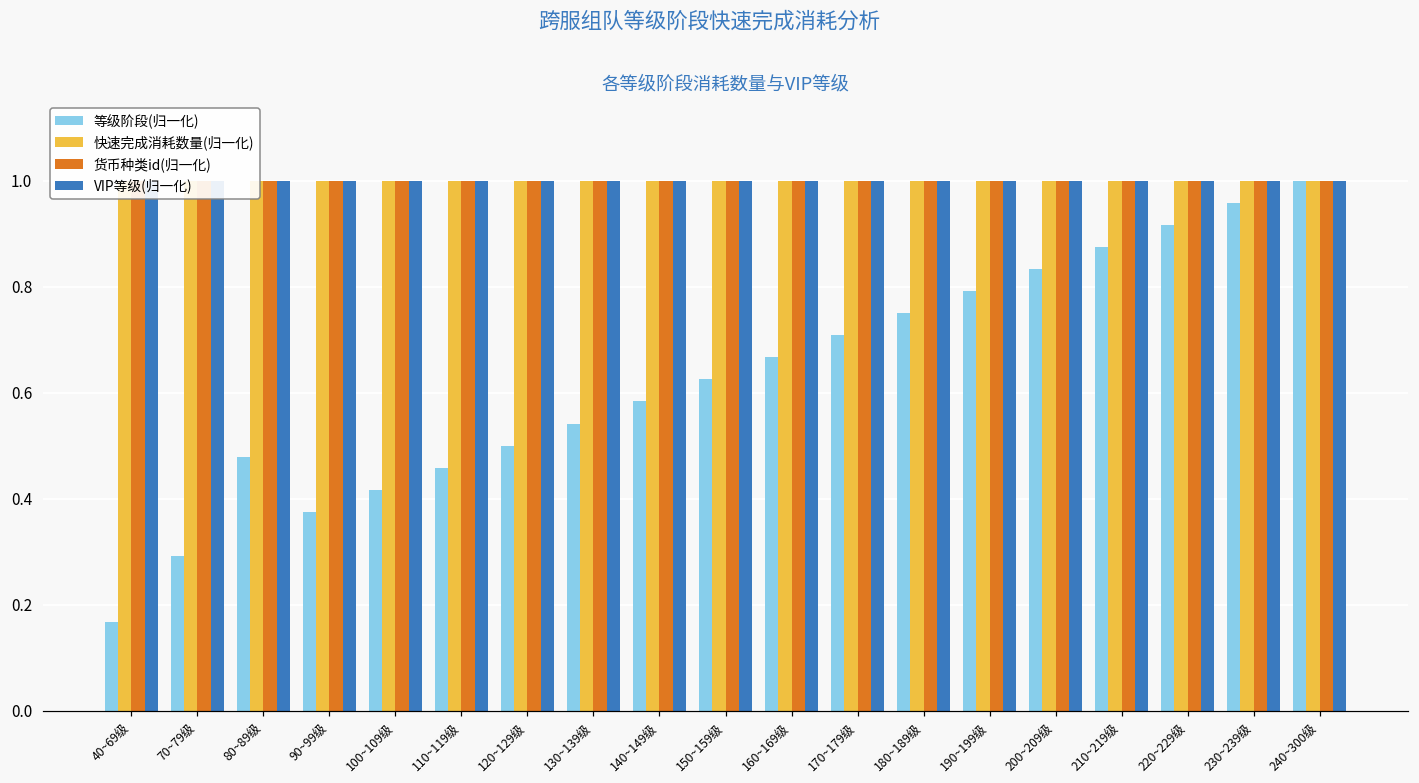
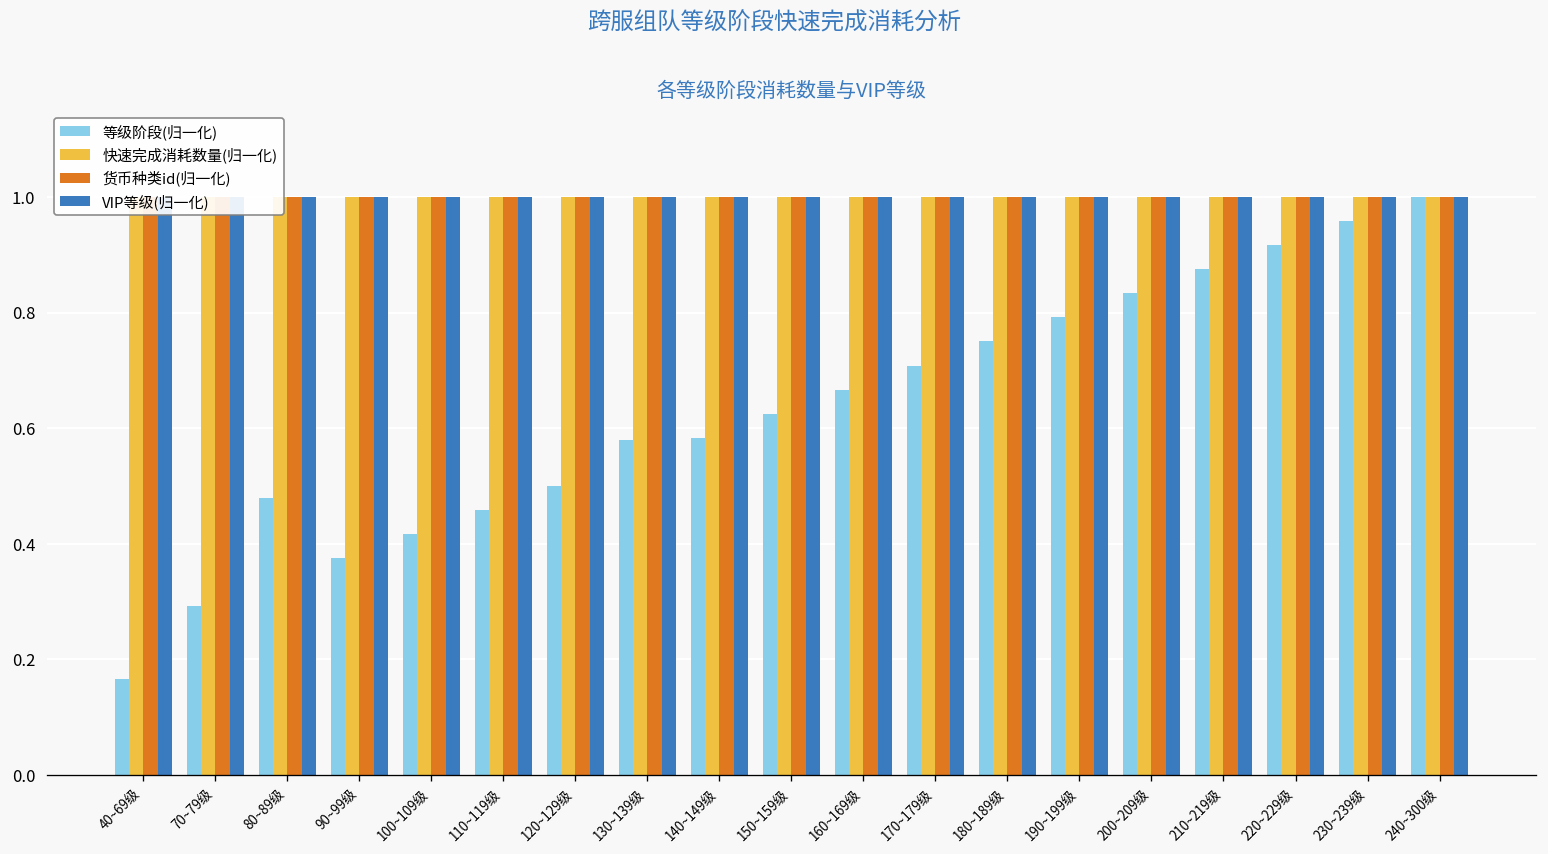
等级阶段(归一化), 130~139级: 0.54 -> 0.58
